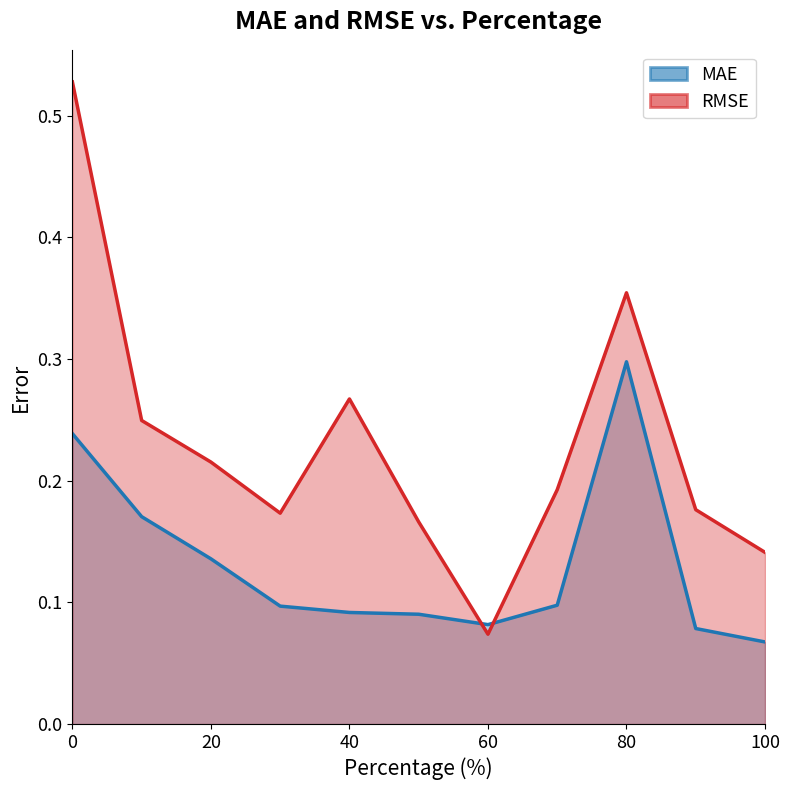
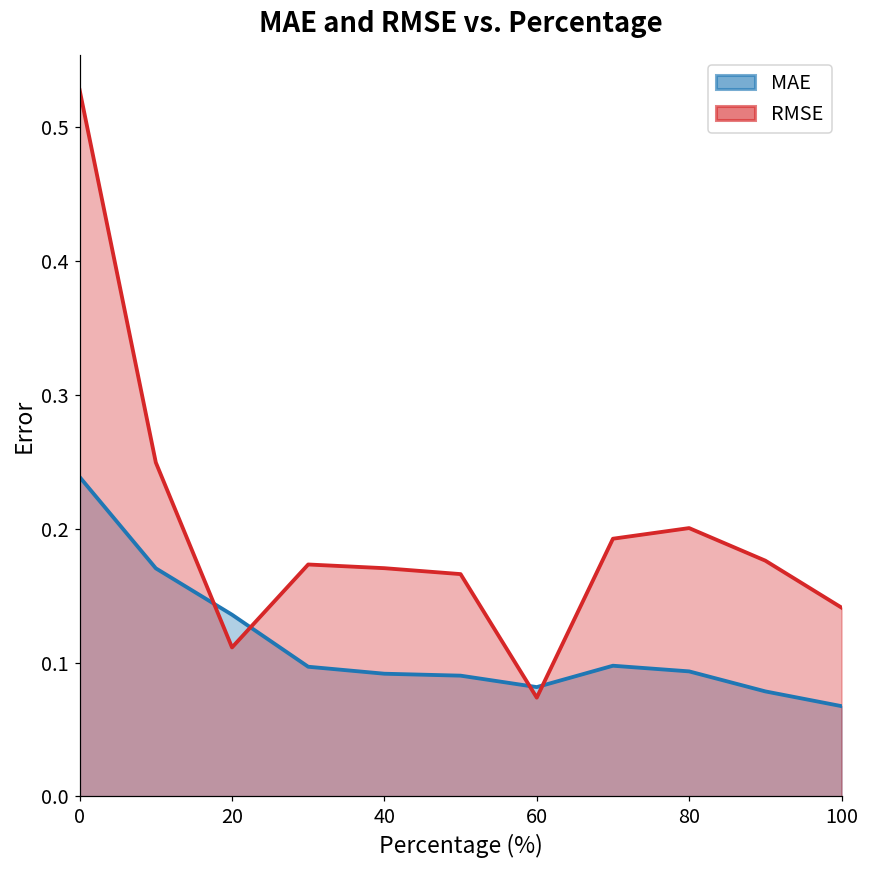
RMSE, 20: 0.215 -> 0.111
RMSE, 40: 0.267 -> 0.171
MAE, 80: 0.298 -> 0.093
RMSE, 80: 0.354 -> 0.200
